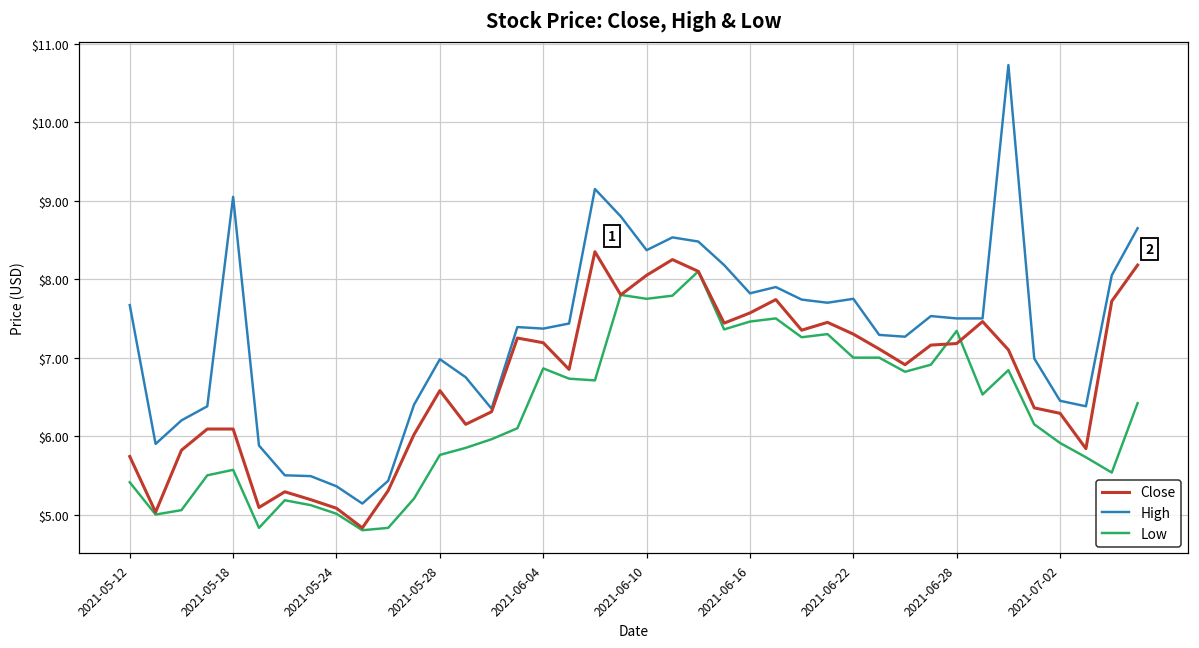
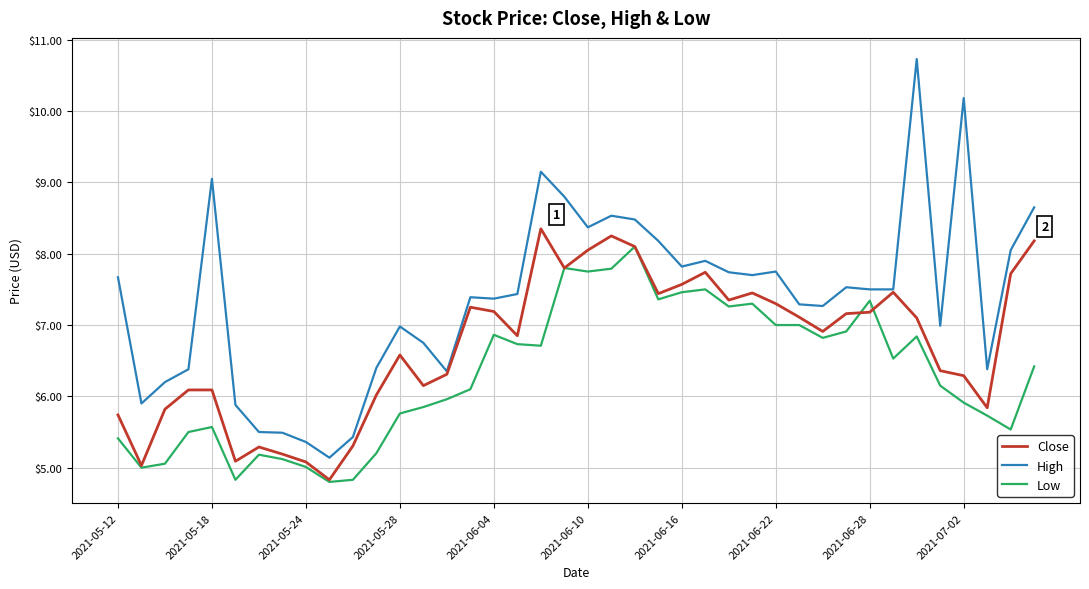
High, 2021-07-02: $6.4 -> $10.2
